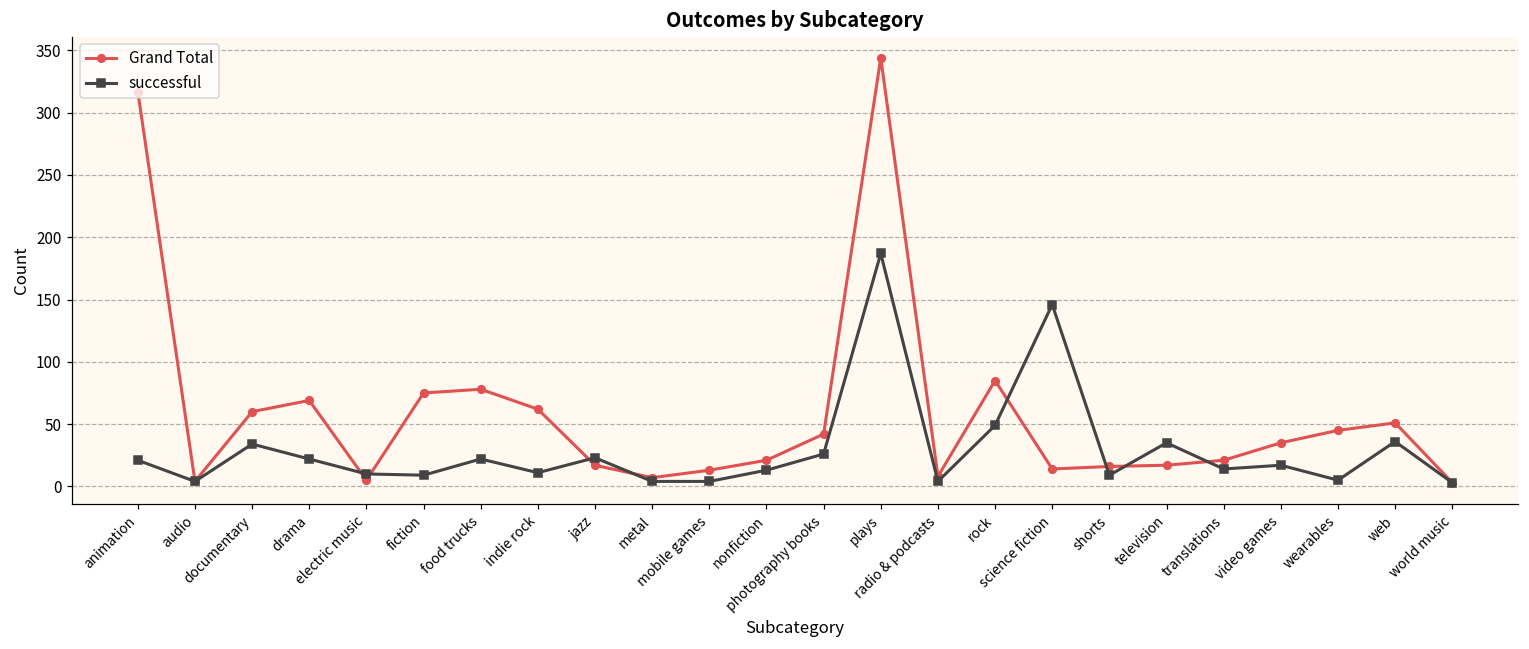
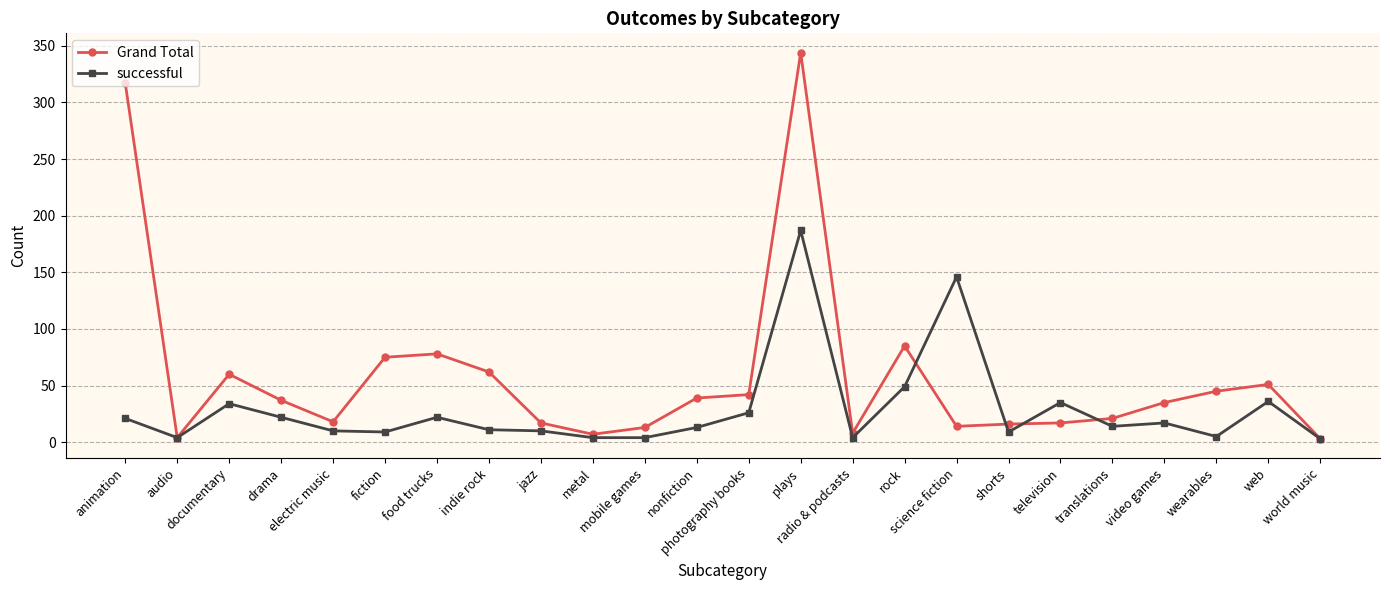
Grand Total, drama: 69 -> 37
Grand Total, electric music: 5 -> 18
successful, jazz: 23 -> 10
Grand Total, nonfiction: 21 -> 39
